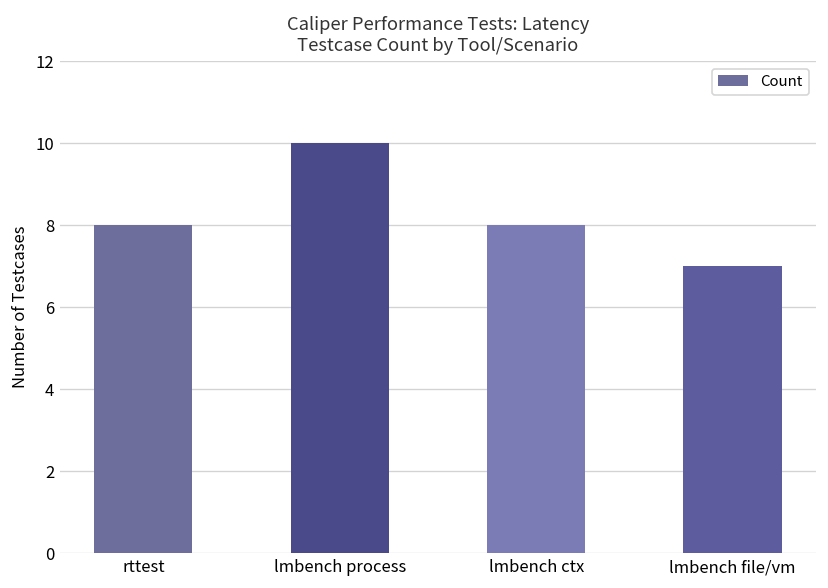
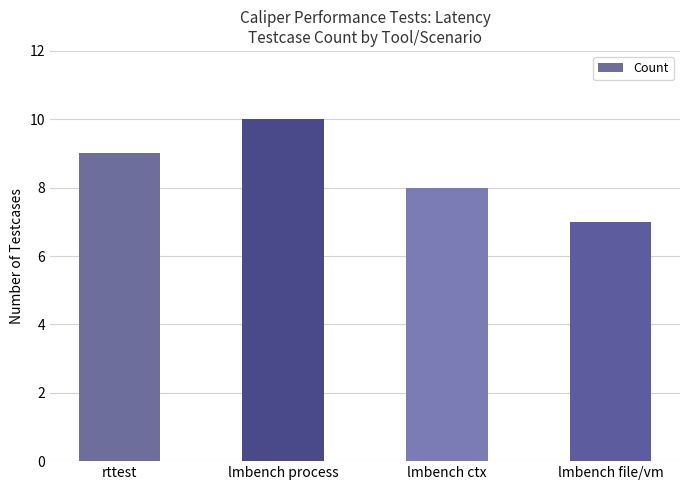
rttest: 8 -> 9
